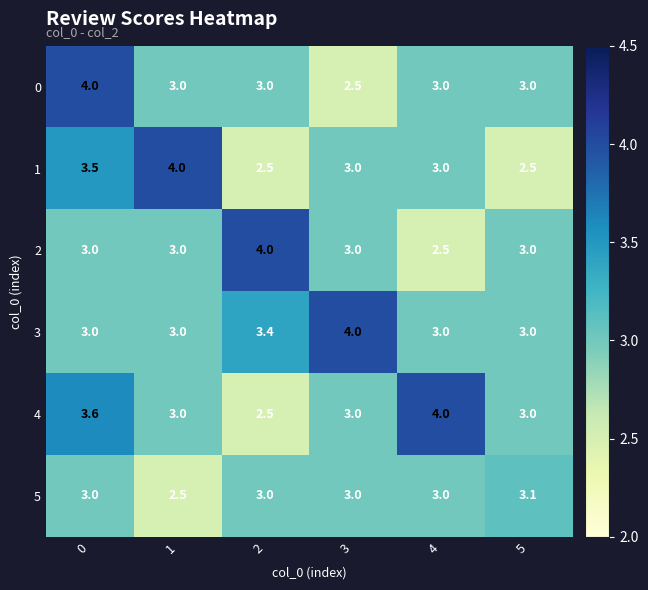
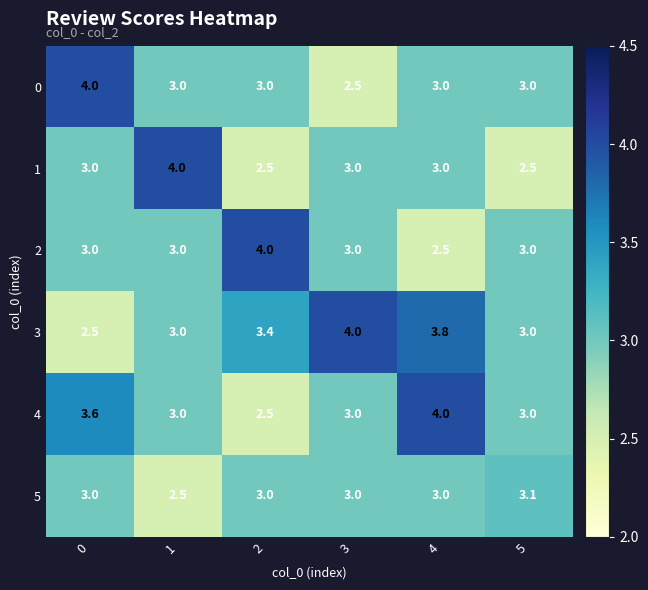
1, 0: 3.5 -> 3.0
3, 0: 3.0 -> 2.5
3, 4: 3.0 -> 3.8
